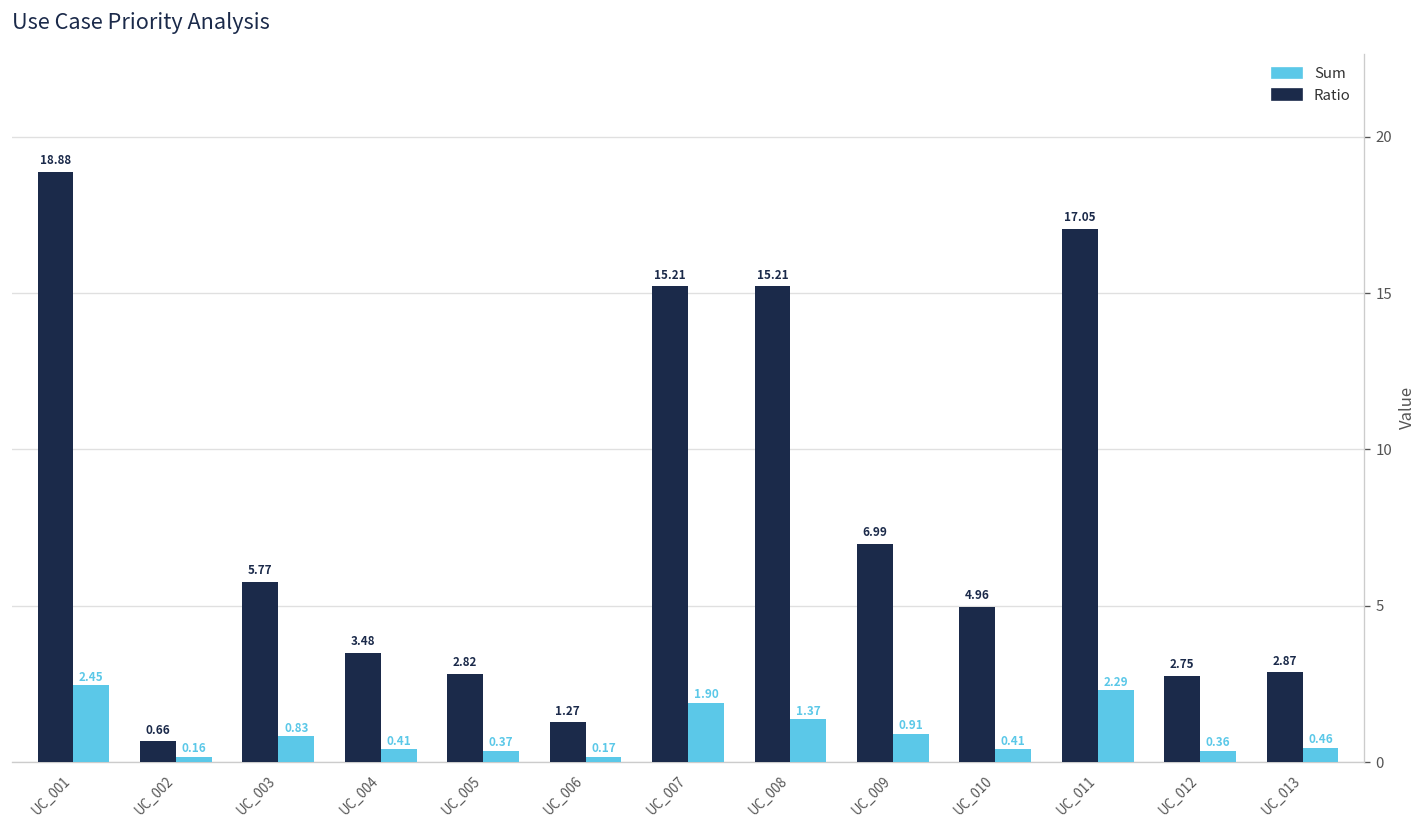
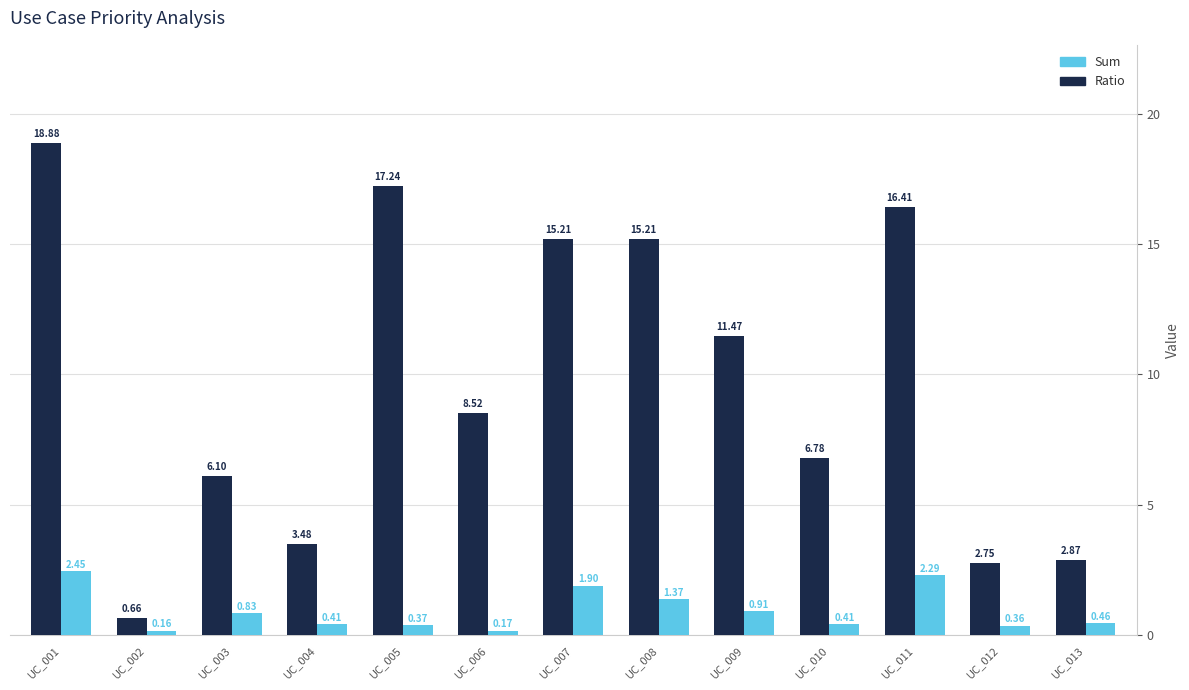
Ratio, UC_003: 5.77 -> 6.10
Ratio, UC_005: 2.82 -> 17.24
Ratio, UC_006: 1.27 -> 8.52
Ratio, UC_009: 6.99 -> 11.47
Ratio, UC_010: 4.96 -> 6.78
Ratio, UC_011: 17.05 -> 16.41
